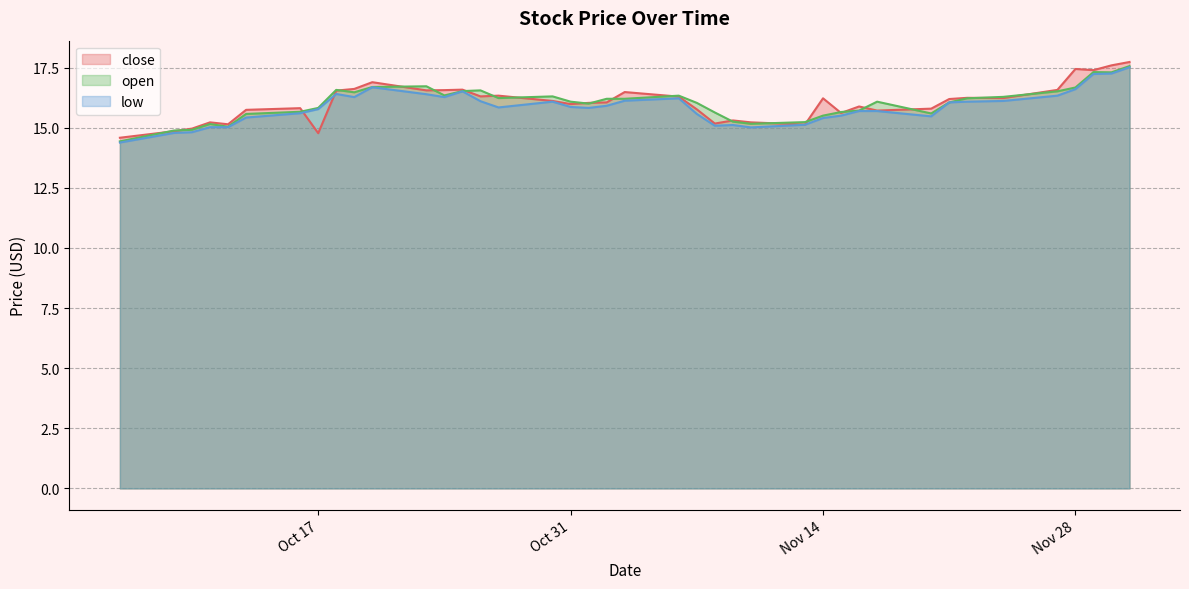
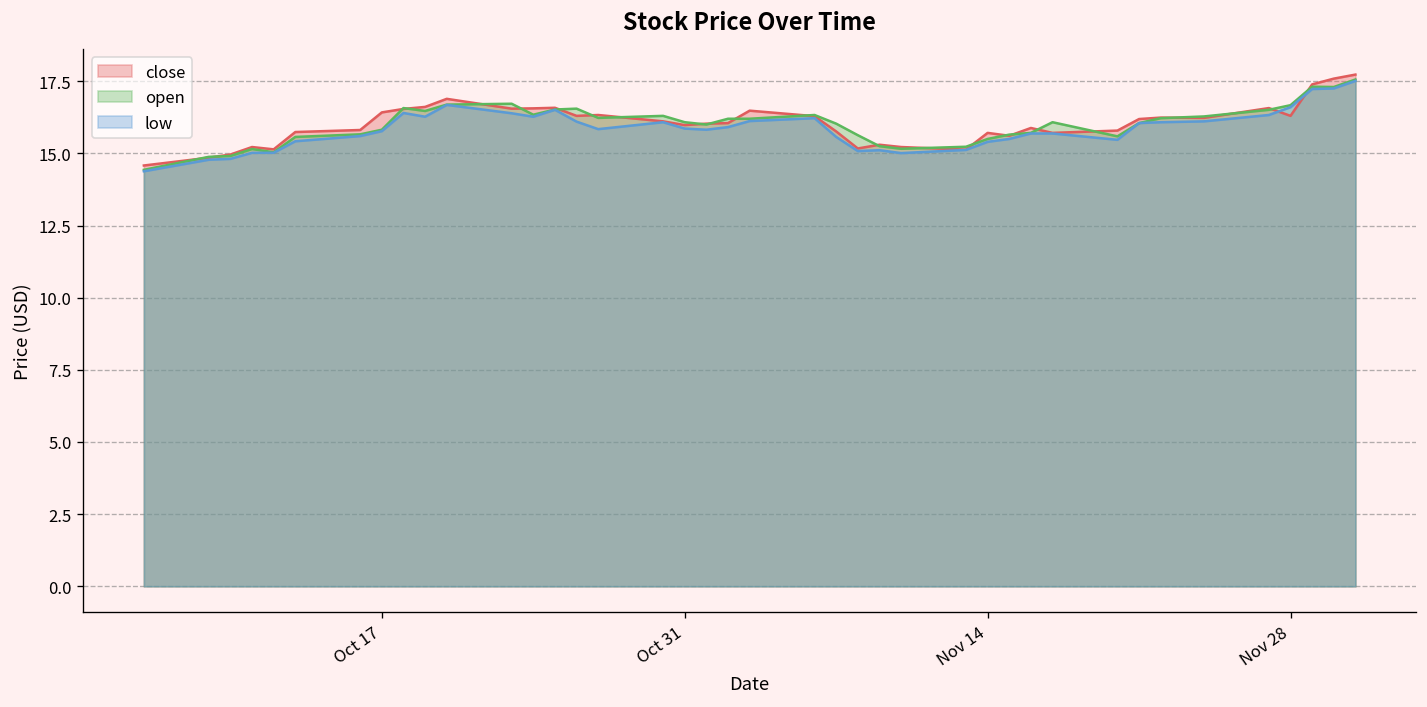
close, Oct 17: 14.8 -> 16.4
close, Nov 14: 16.2 -> 15.7
close, Nov 28: 17.4 -> 16.3
